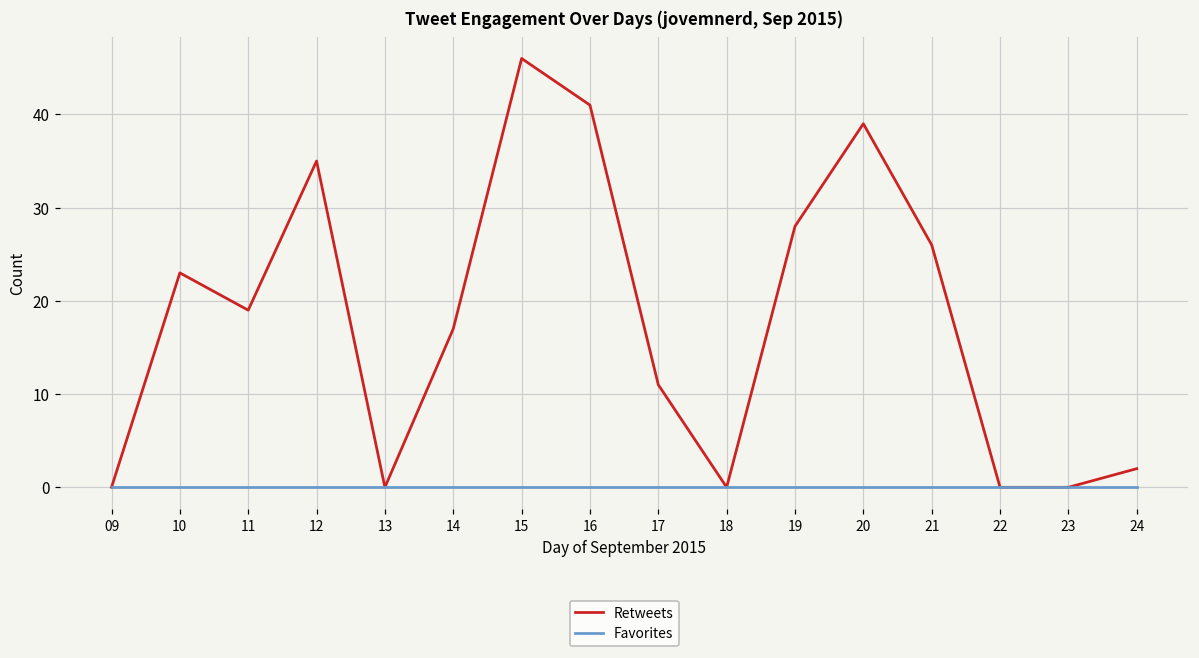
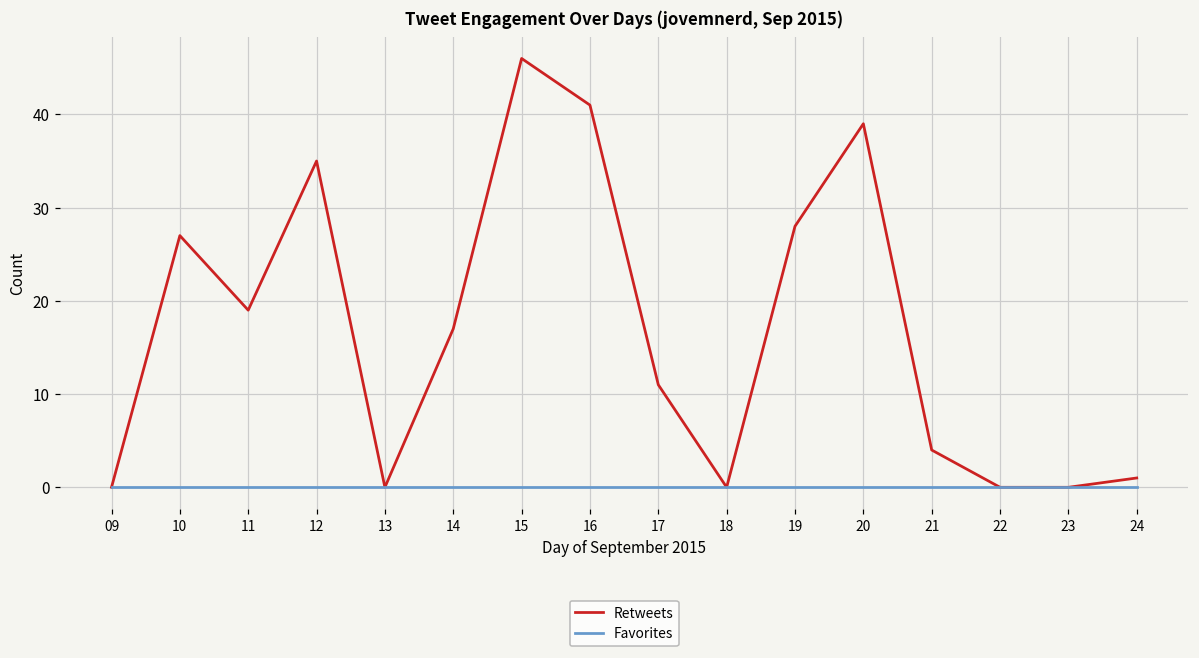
Retweets, 10: 23 -> 27
Retweets, 21: 26 -> 4
Retweets, 24: 2 -> 1
